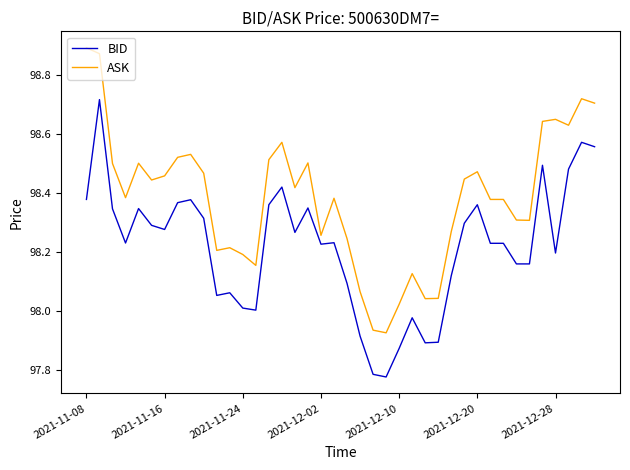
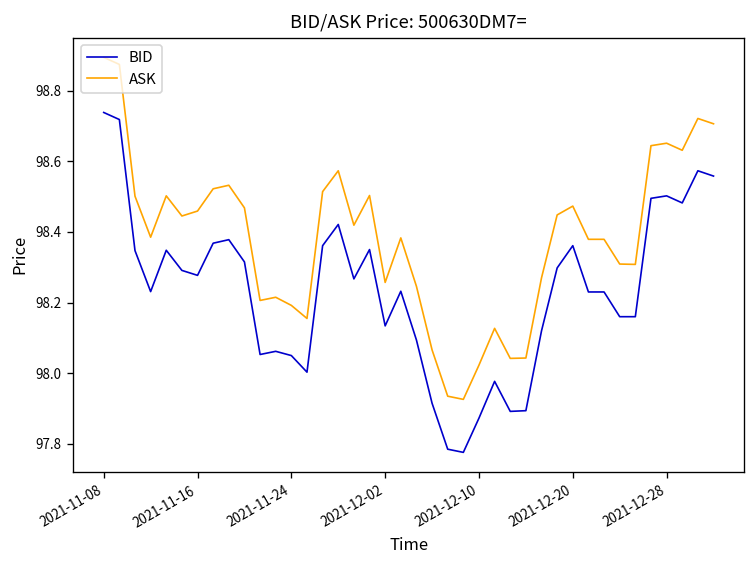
BID, 2021-11-08: 98.38 -> 98.74
BID, 2021-11-24: 98.01 -> 98.05
BID, 2021-12-02: 98.23 -> 98.13
BID, 2021-12-28: 98.20 -> 98.50
